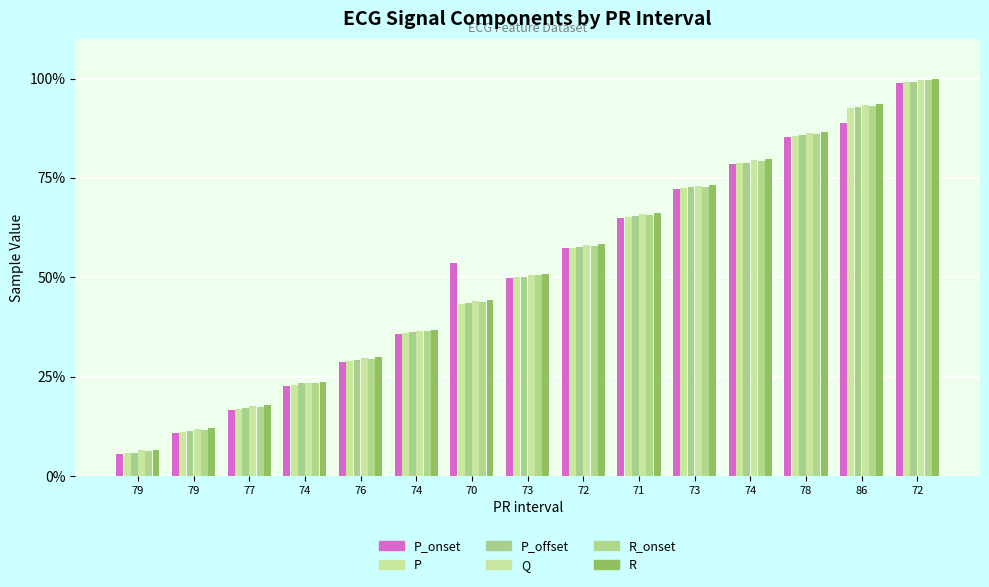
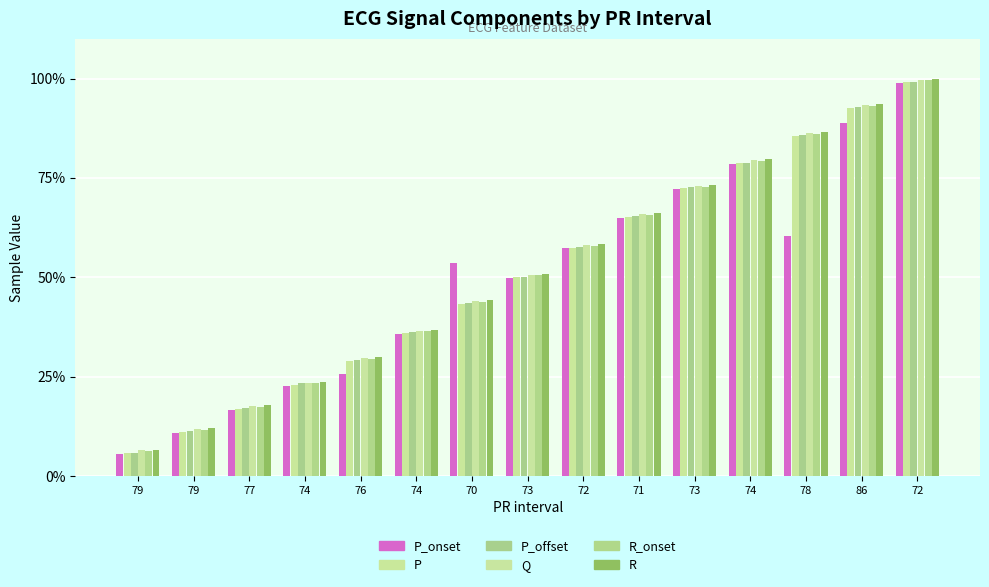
P_onset, 76: 29% -> 26%
P_onset, 78: 85% -> 60%
